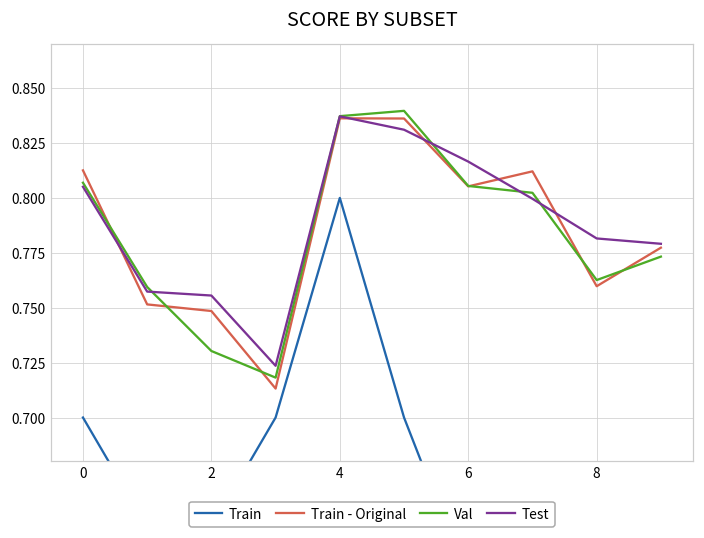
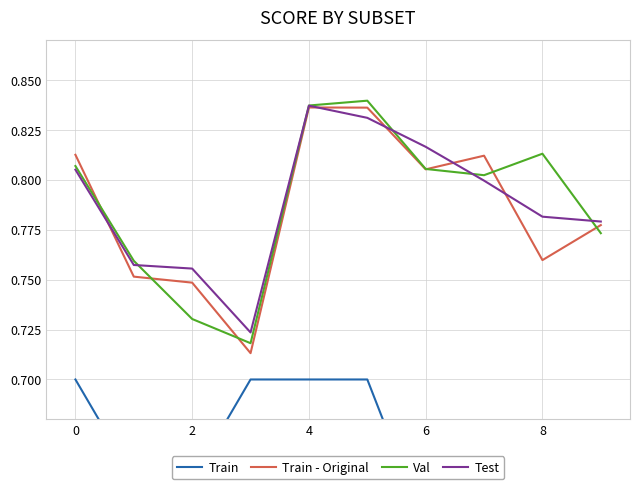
Train, 4: 0.8 -> 0.7
Val, 8: 0.763 -> 0.813
